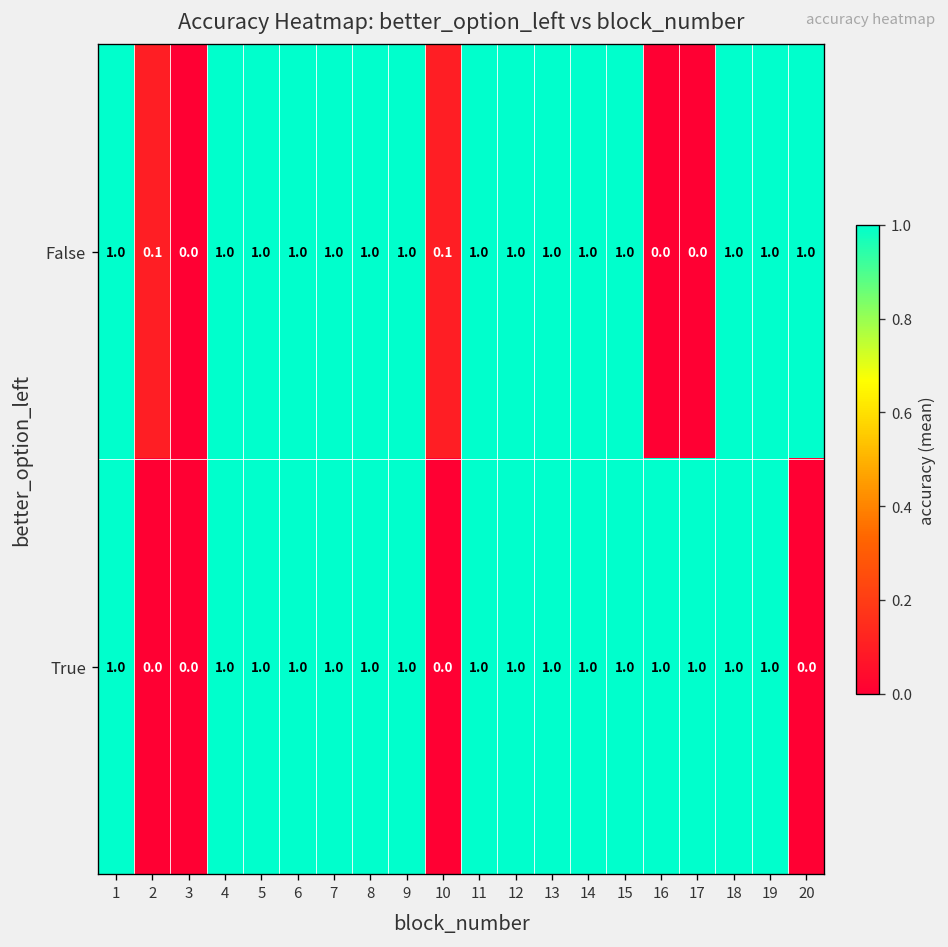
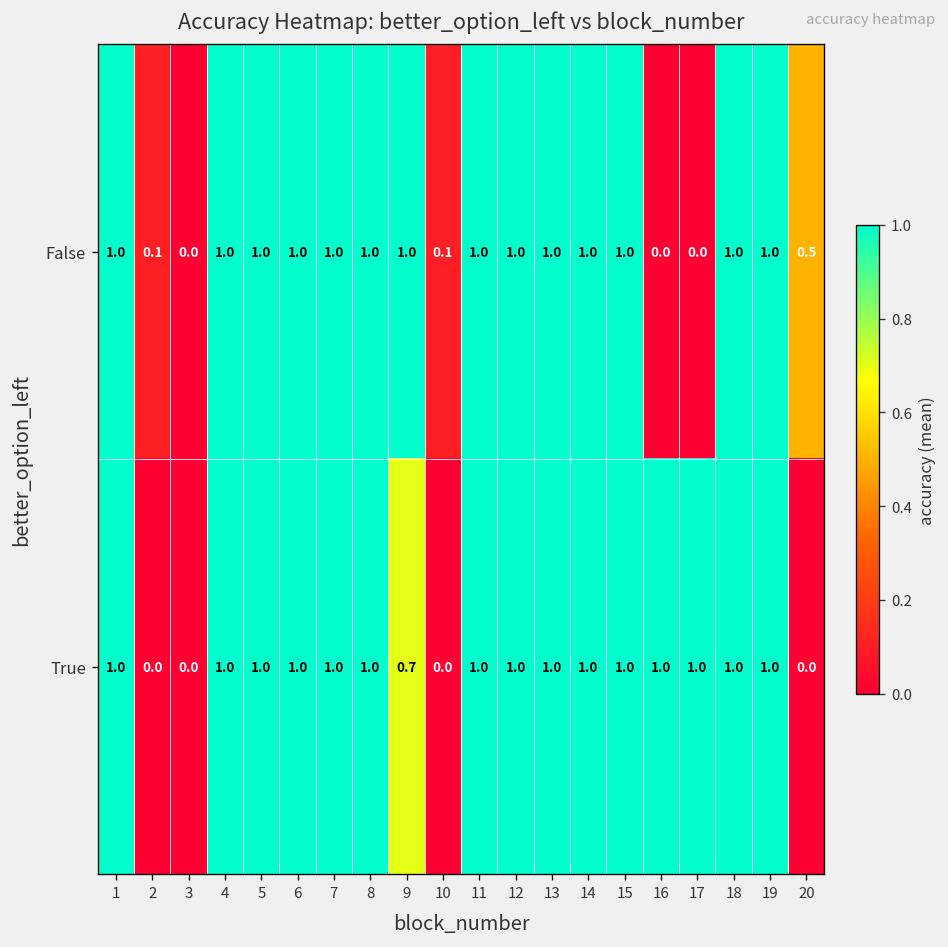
False, 20: 1.0 -> 0.5
True, 9: 1.0 -> 0.7
